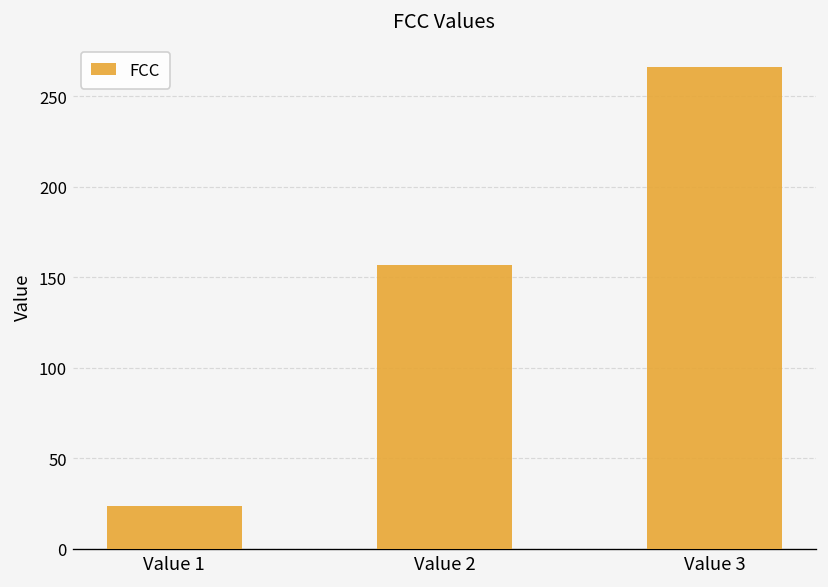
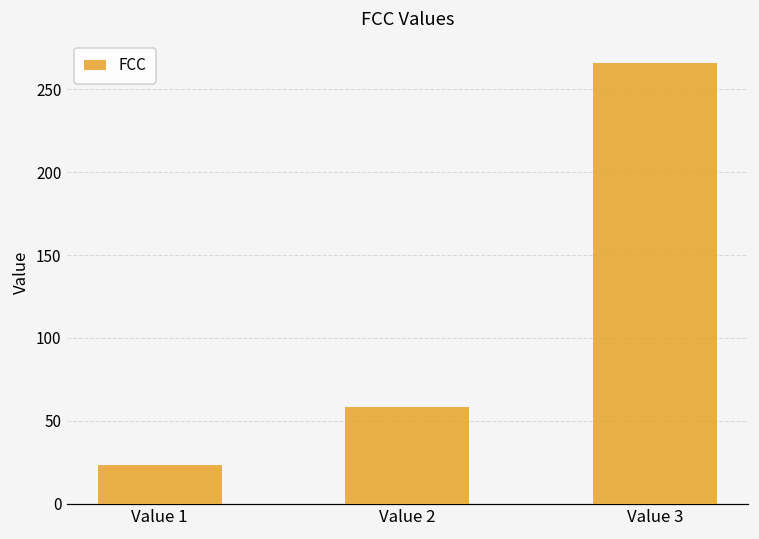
Value 2: 157 -> 59
